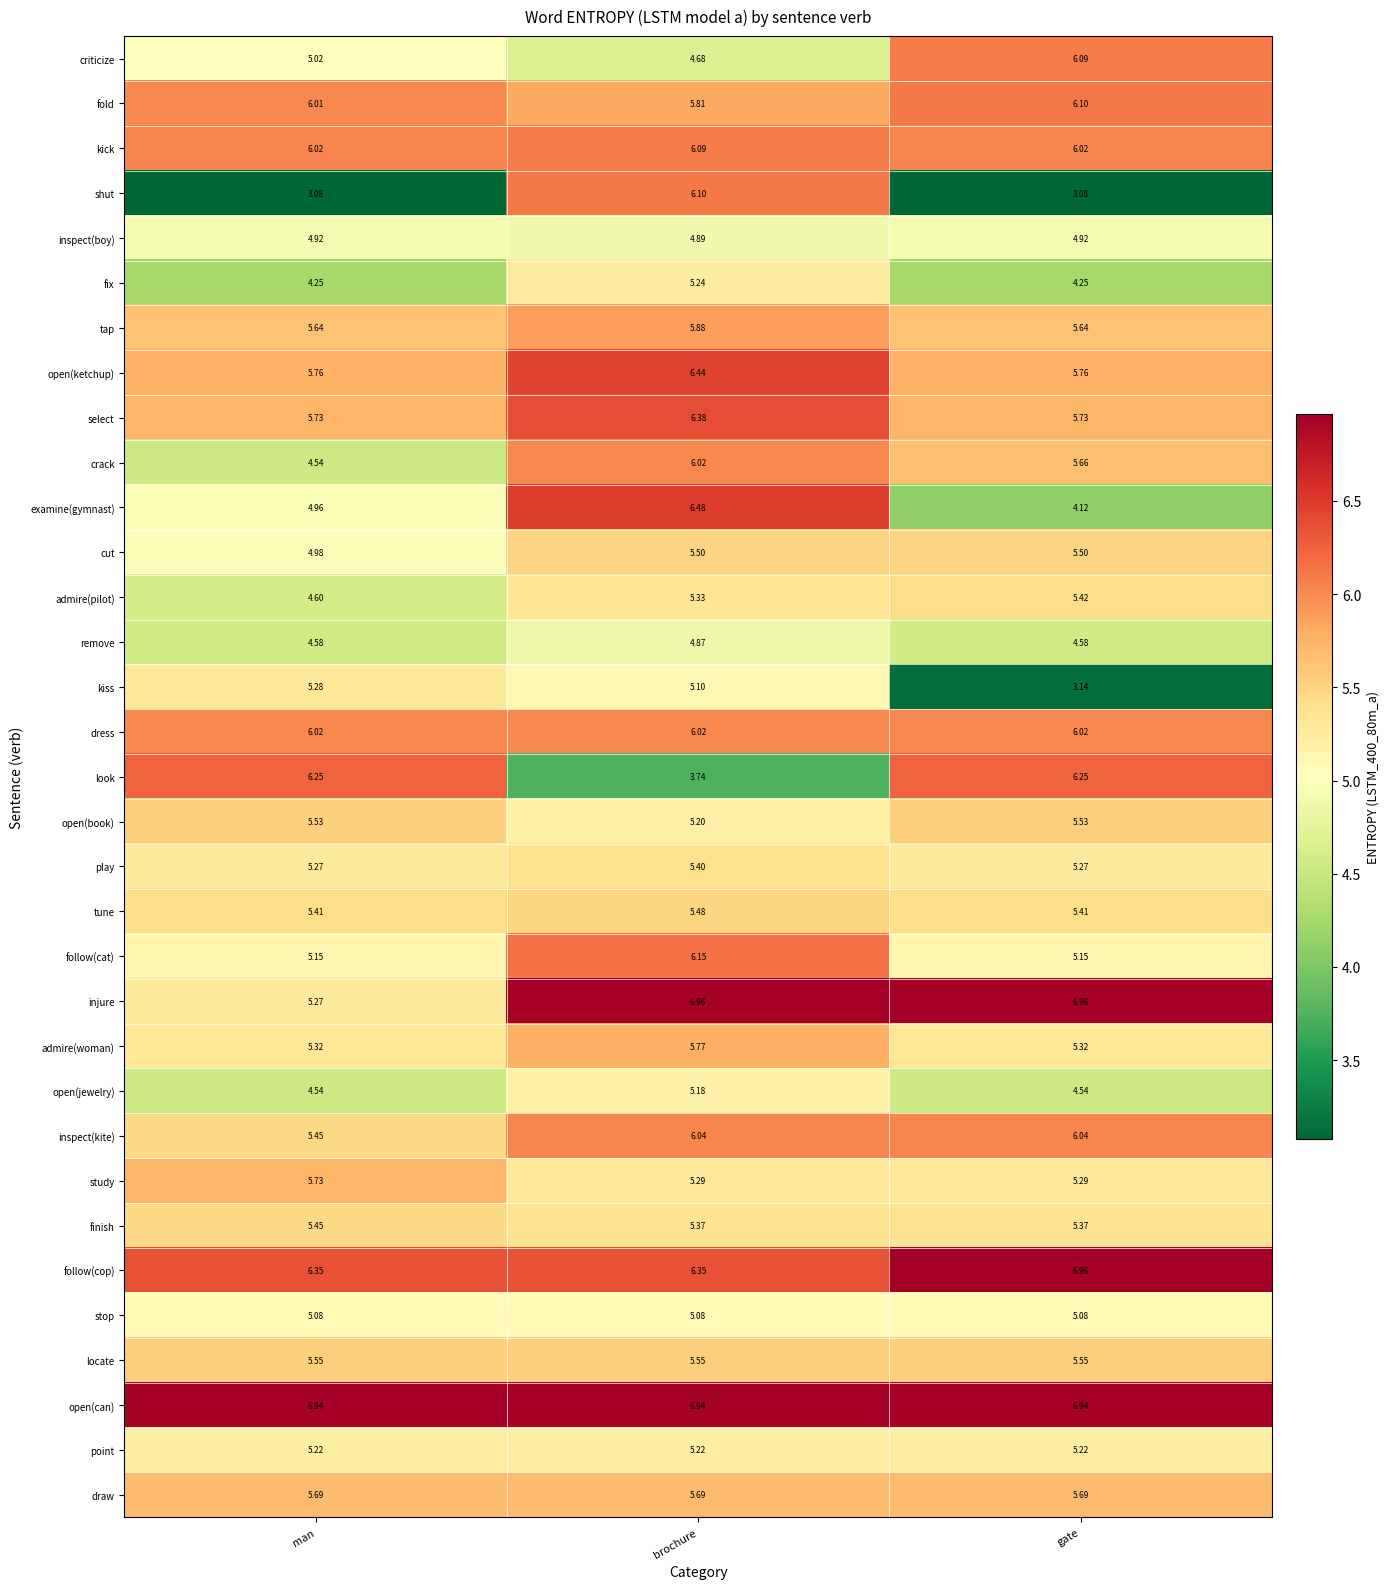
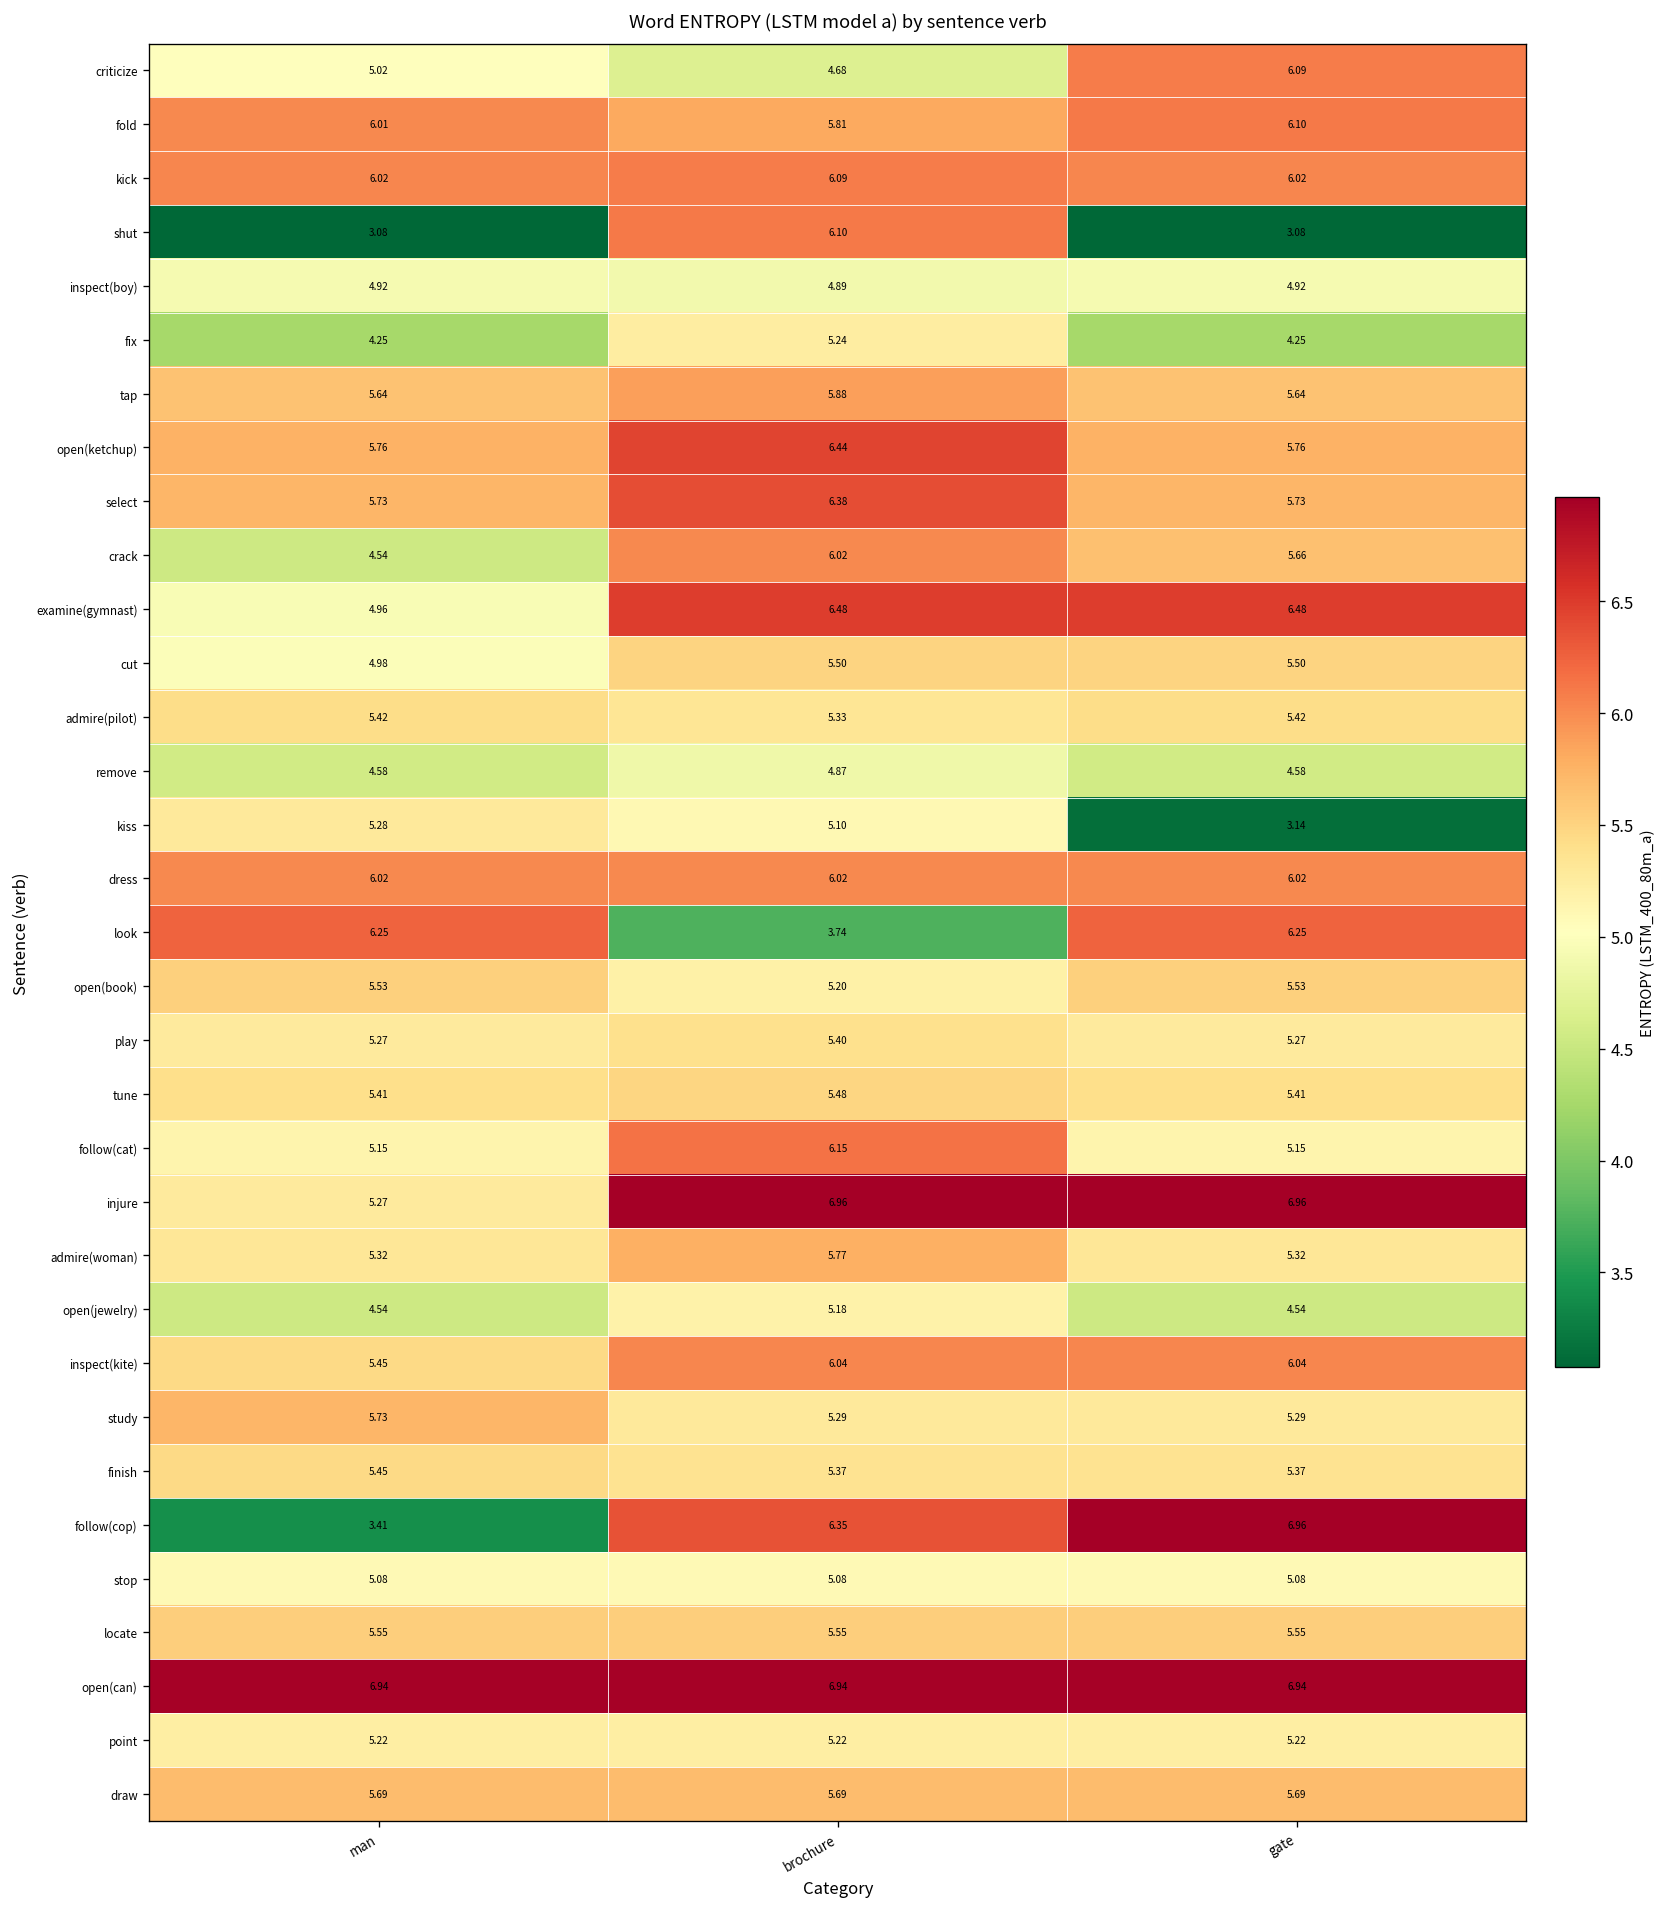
examine(gymnast), gate: 4.12 -> 6.48
admire(pilot), man: 4.60 -> 5.42
follow(cop), man: 6.35 -> 3.41
